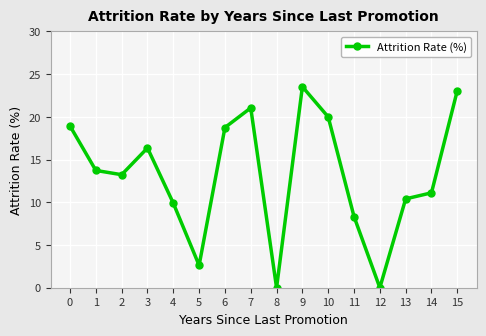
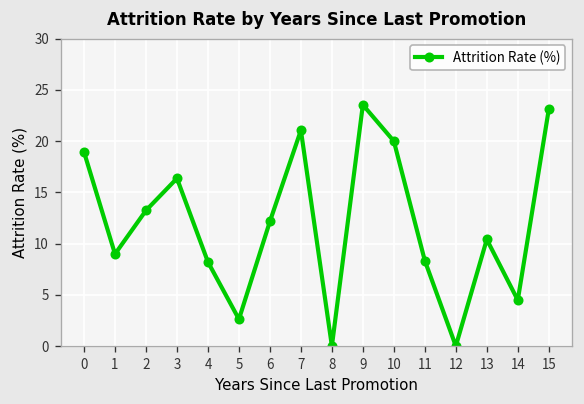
1: 14 -> 9
4: 10 -> 8
6: 19 -> 12
14: 11 -> 4
